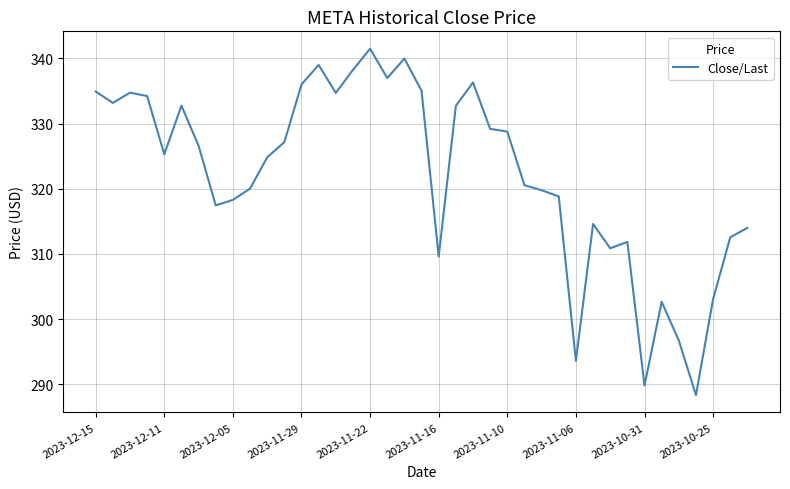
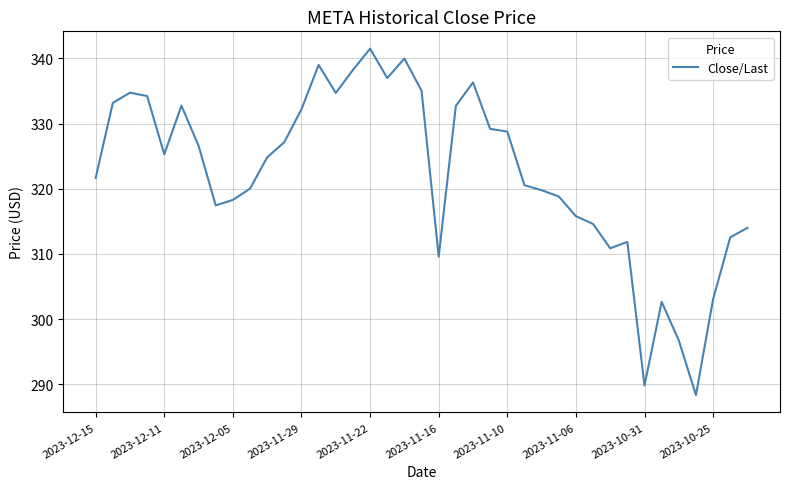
2023-12-15: 335 -> 322
2023-11-29: 336 -> 332
2023-11-06: 294 -> 316
